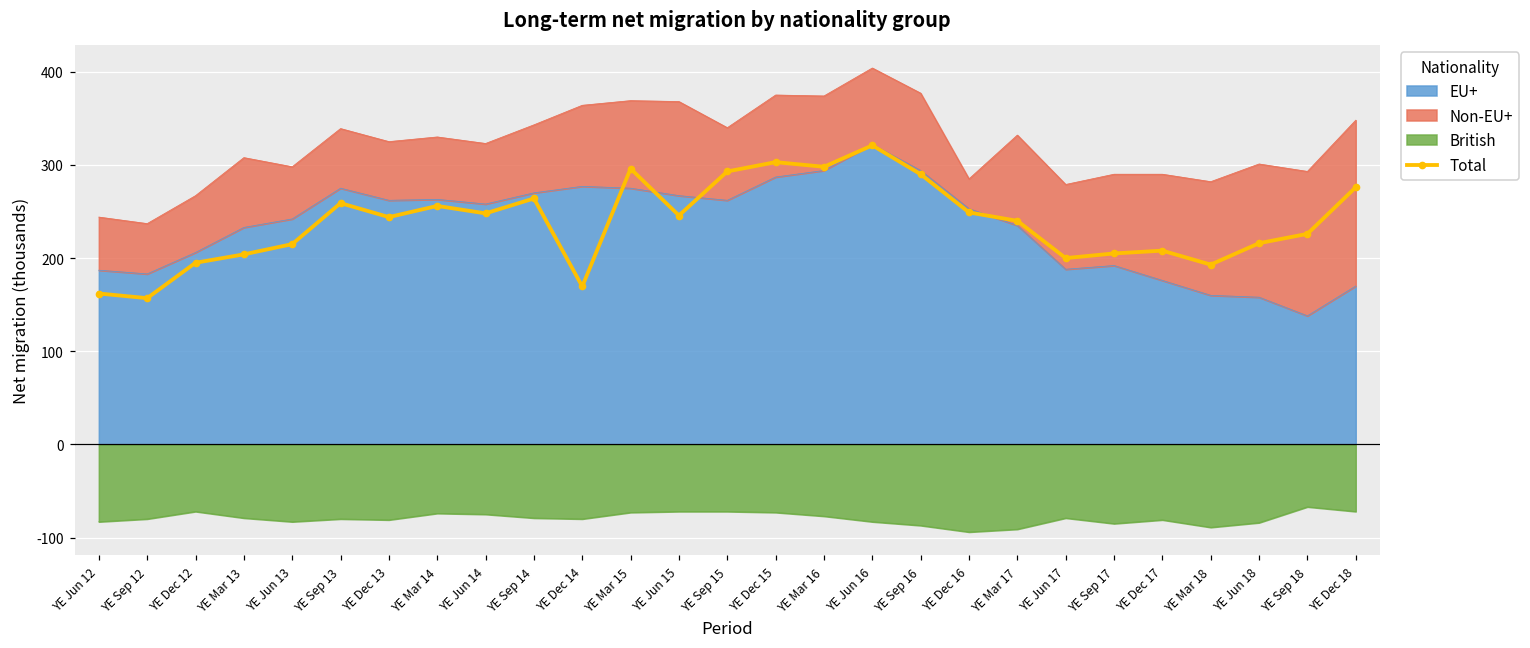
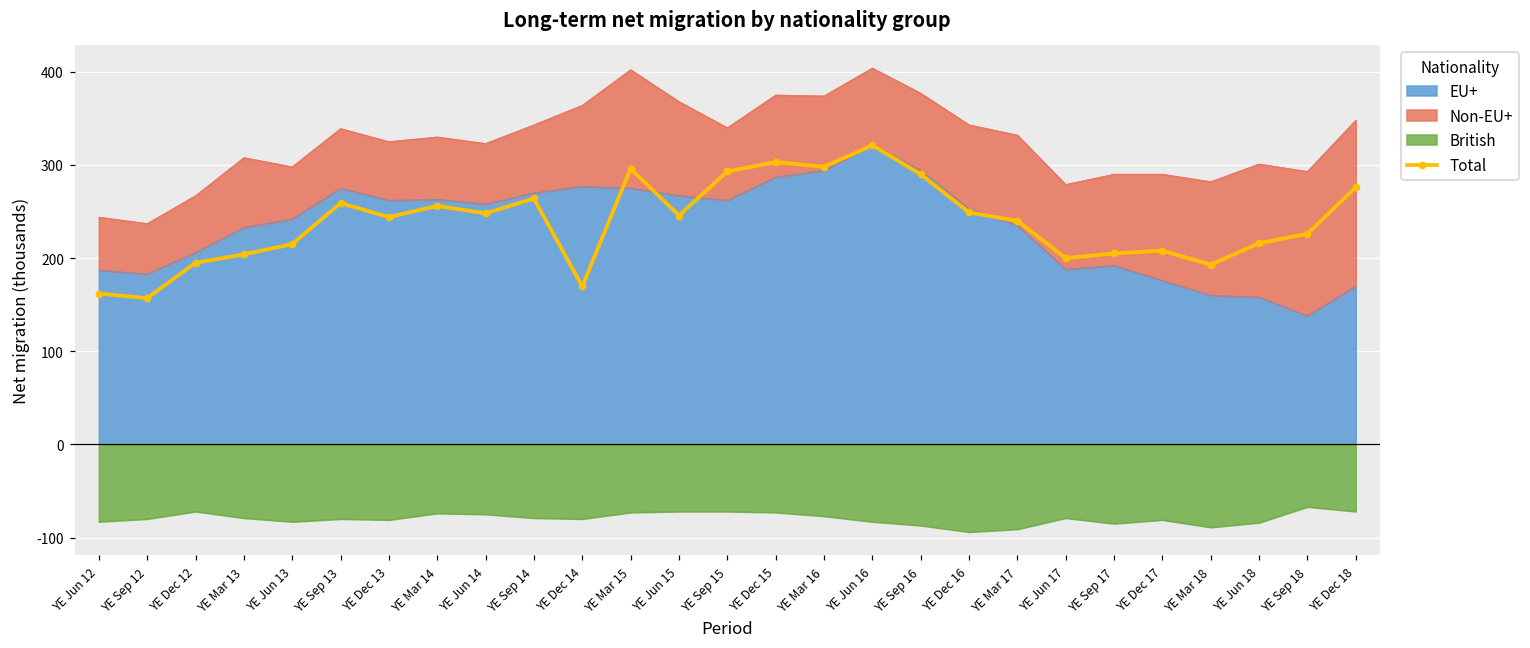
Non-EU+, YE Mar 15: 90 -> 130
Non-EU+, YE Dec 16: 30 -> 90
